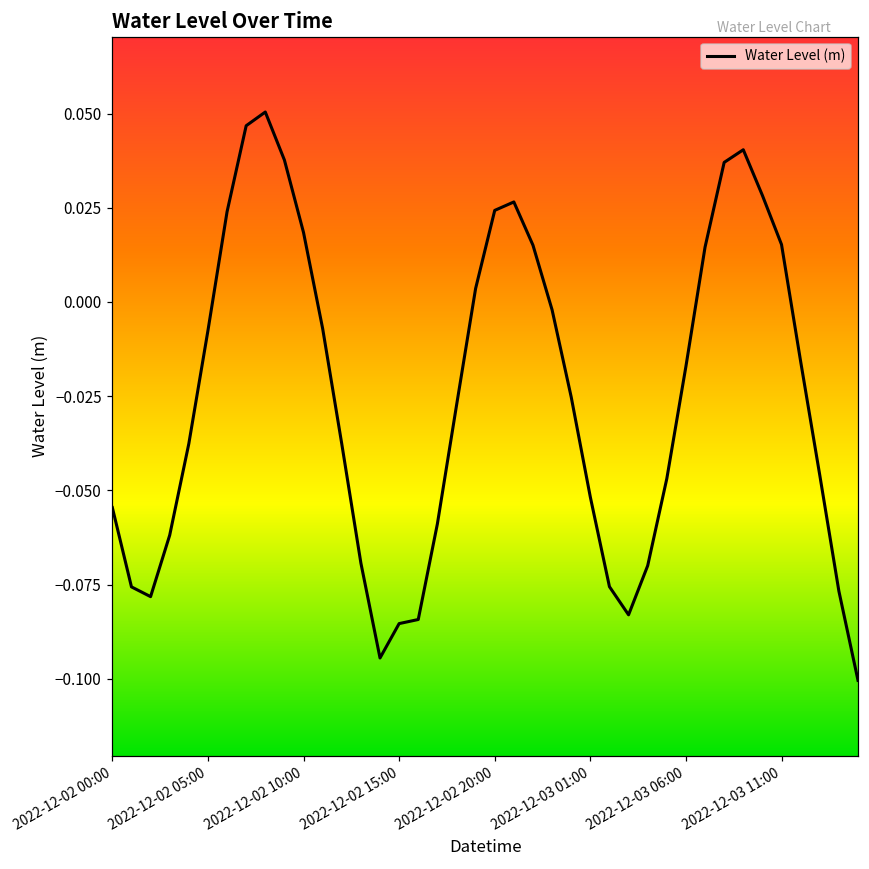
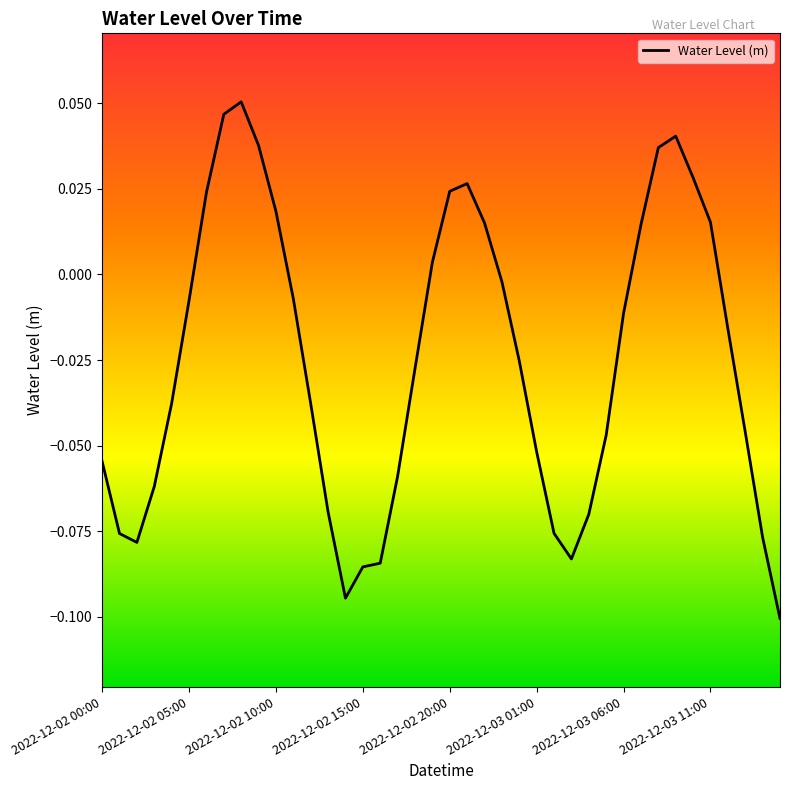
2022-12-03 06:00: -0.017 -> -0.011
